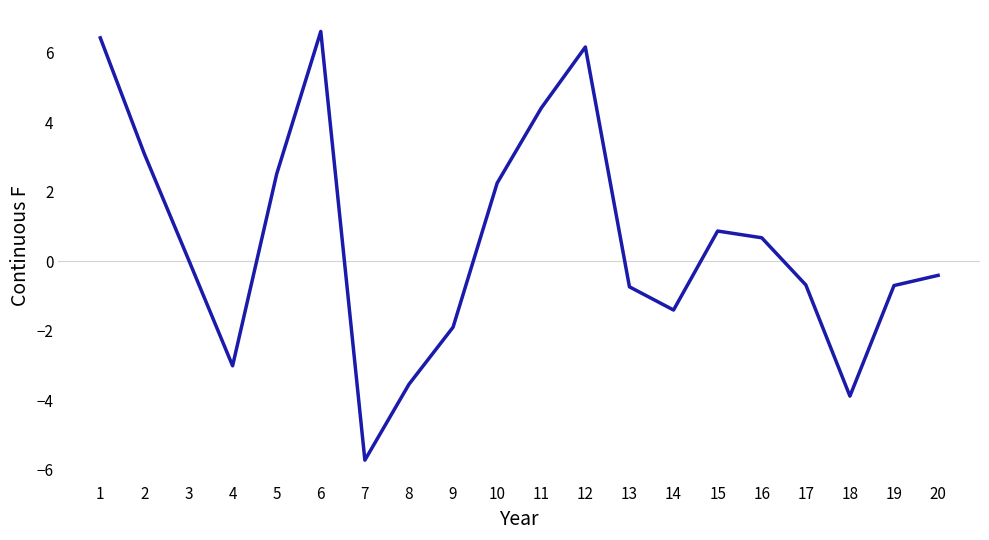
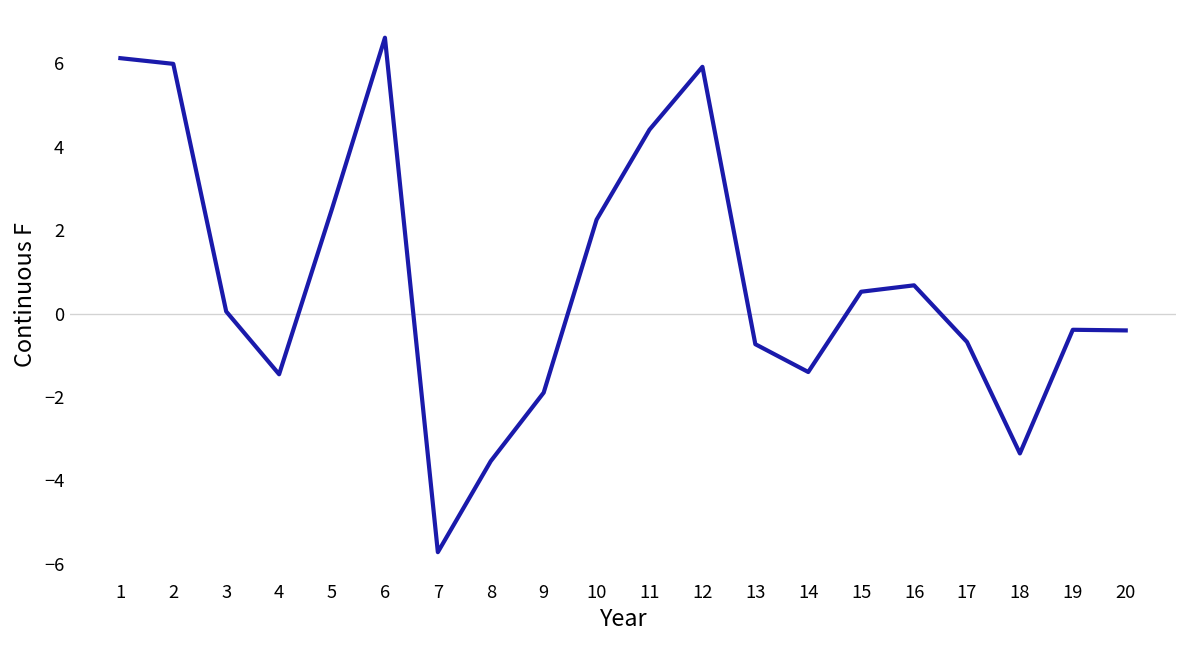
1: 6.4 -> 6.1
2: 3.1 -> 6.0
4: -3.0 -> -1.5
12: 6.2 -> 5.9
15: 0.9 -> 0.5
18: -3.9 -> -3.4
19: -0.7 -> -0.4
